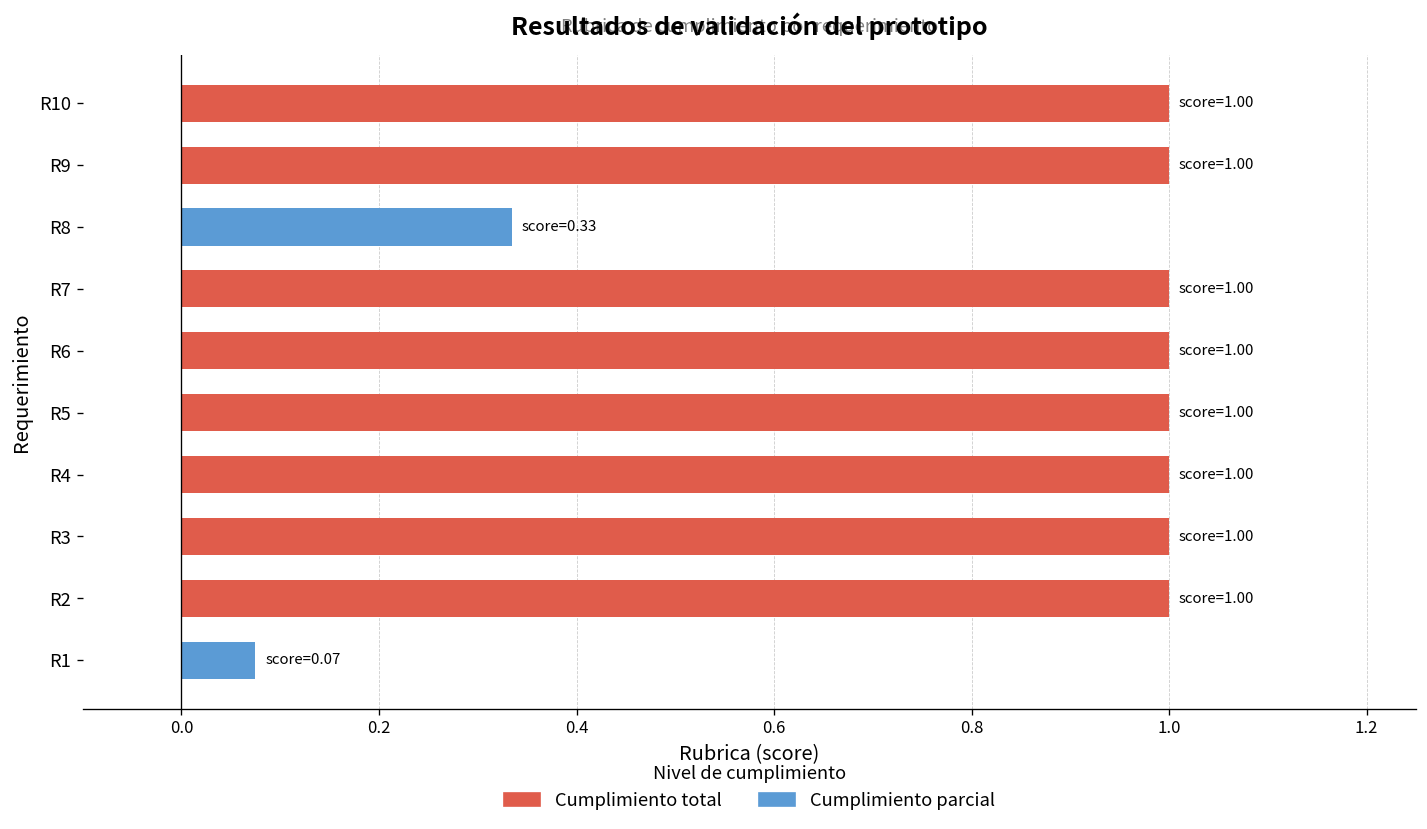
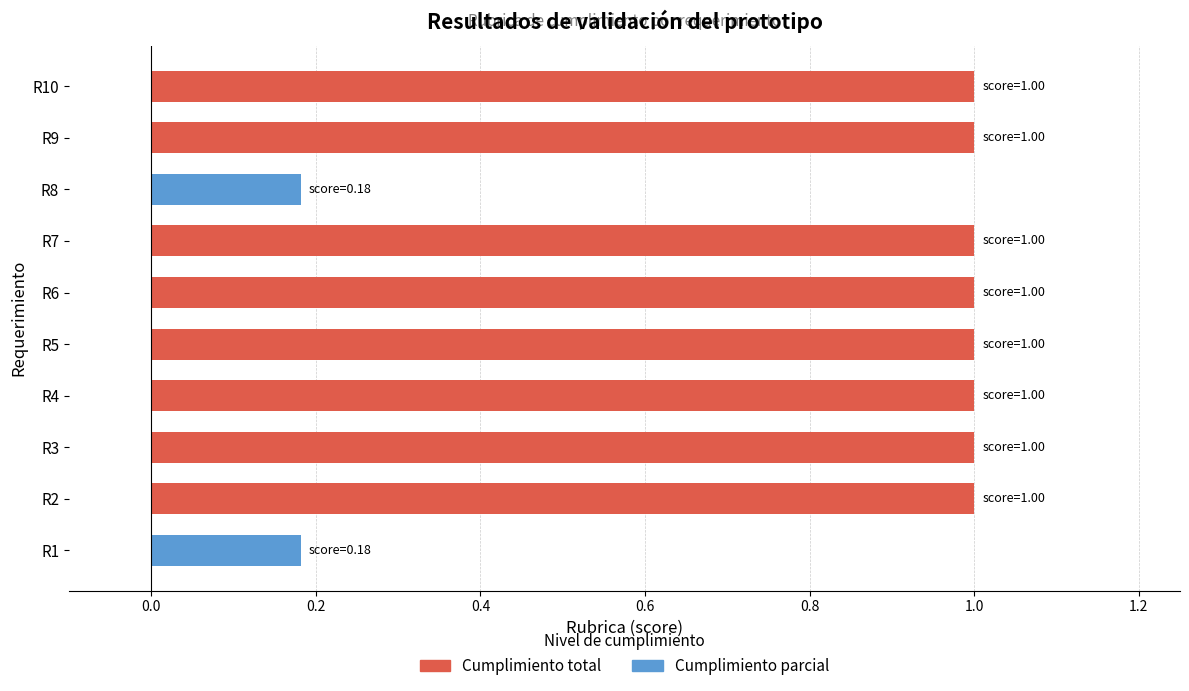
R8: 0.33 -> 0.18
R1: 0.07 -> 0.18
